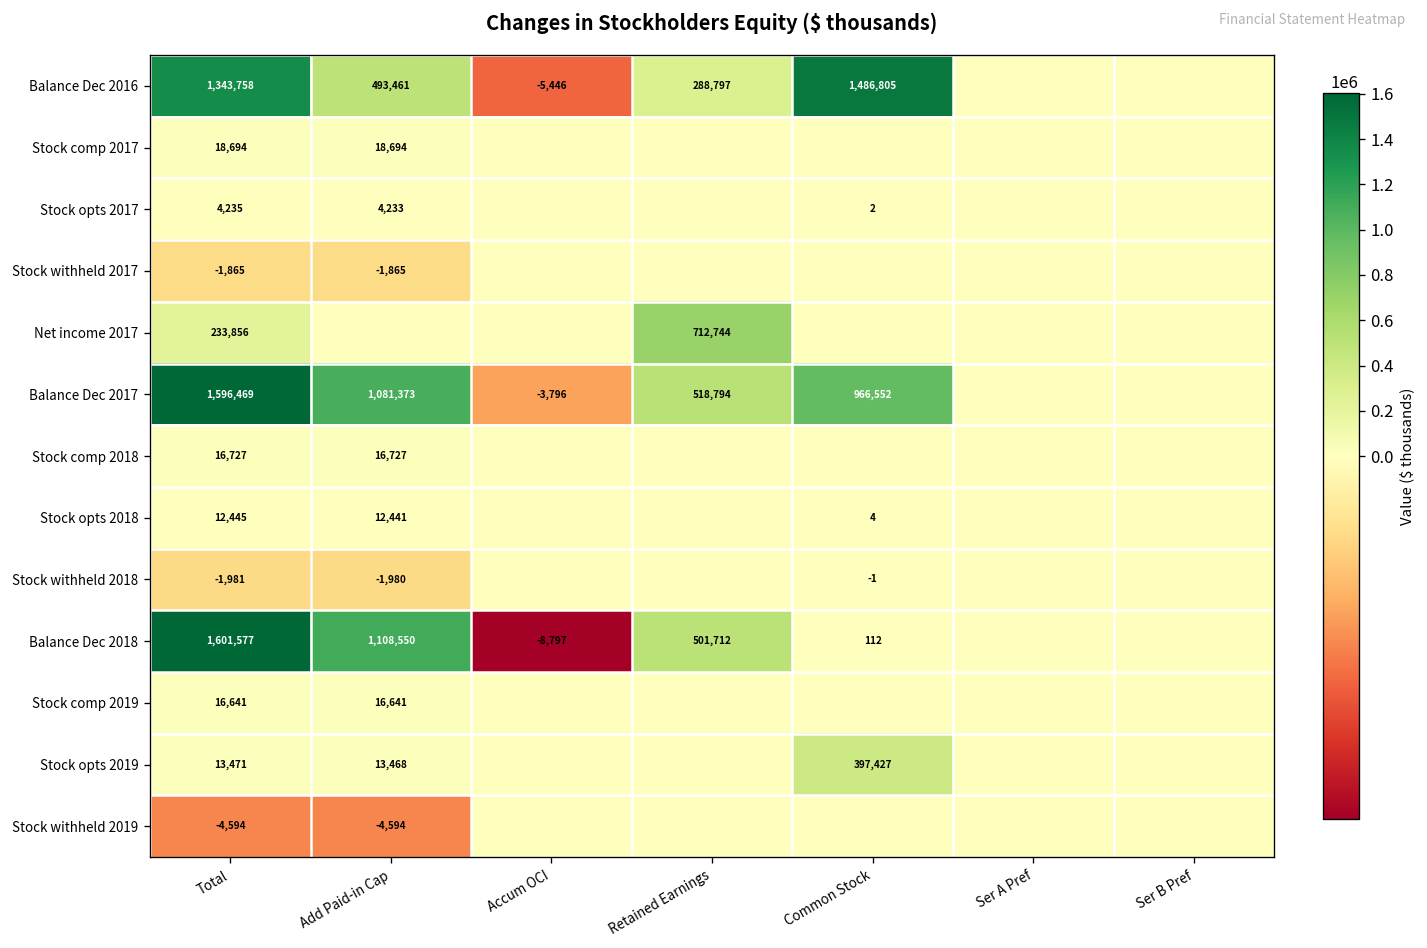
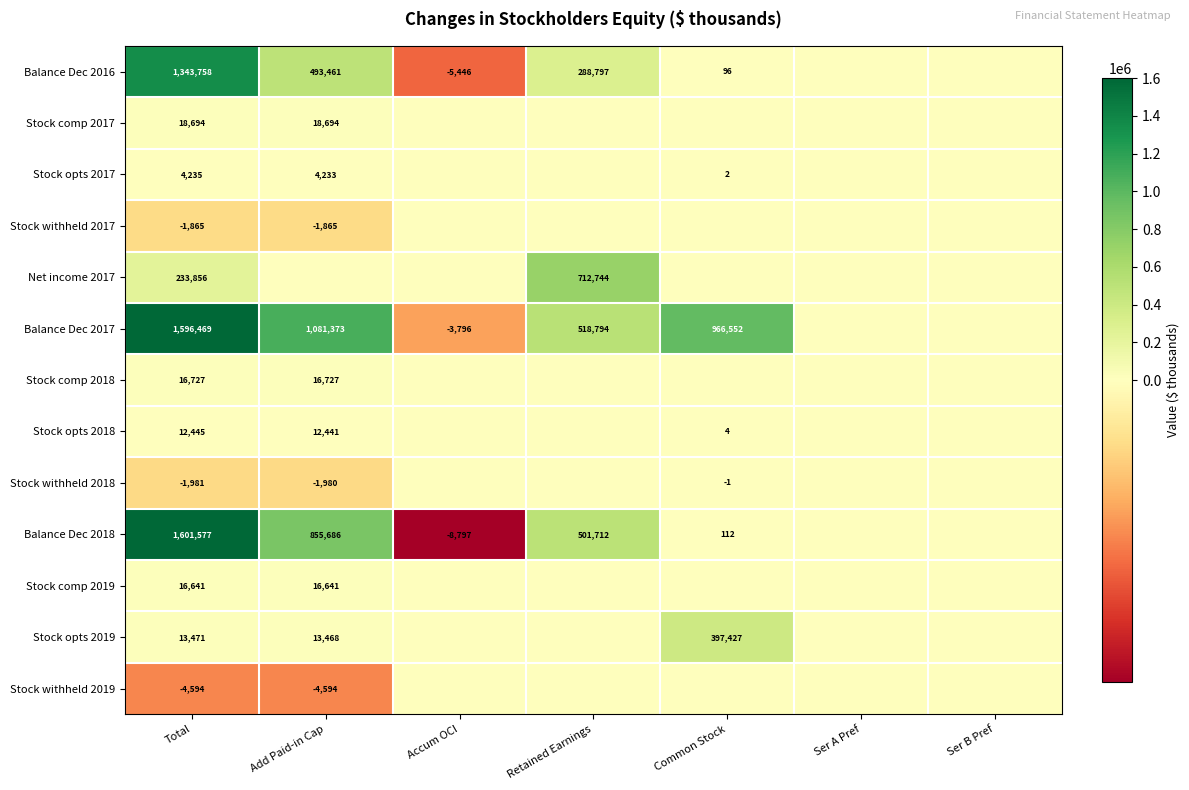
Balance Dec 2016, Common Stock: 1,486,805 -> 96
Balance Dec 2018, Add Paid-in Cap: 1,108,550 -> 855,686
